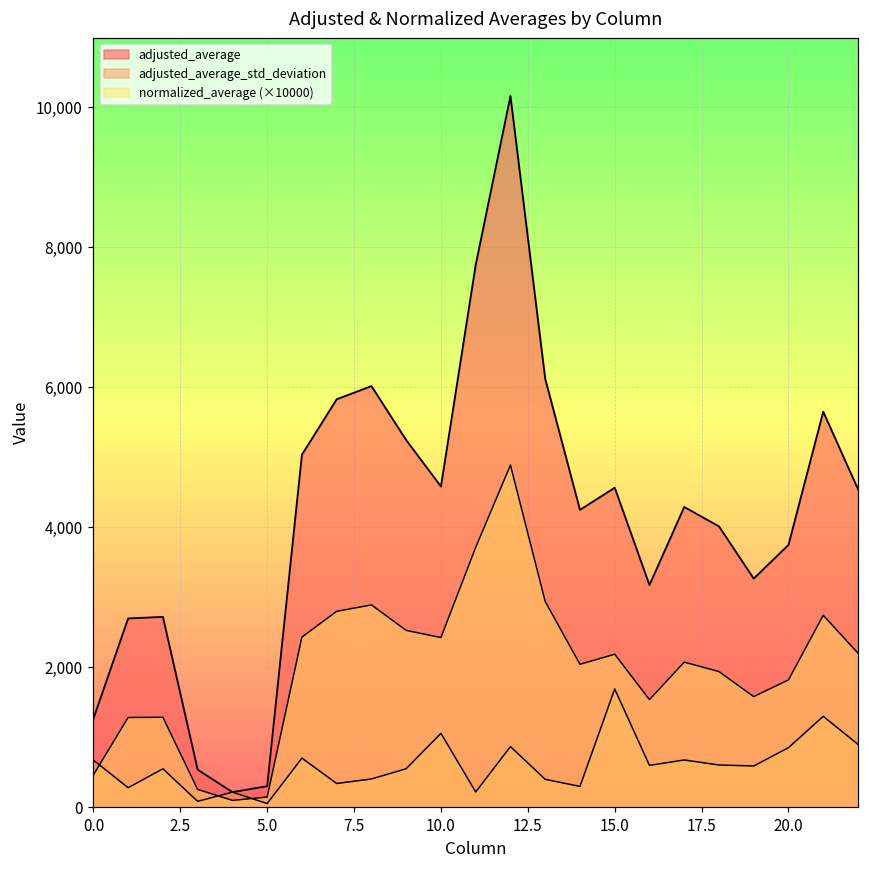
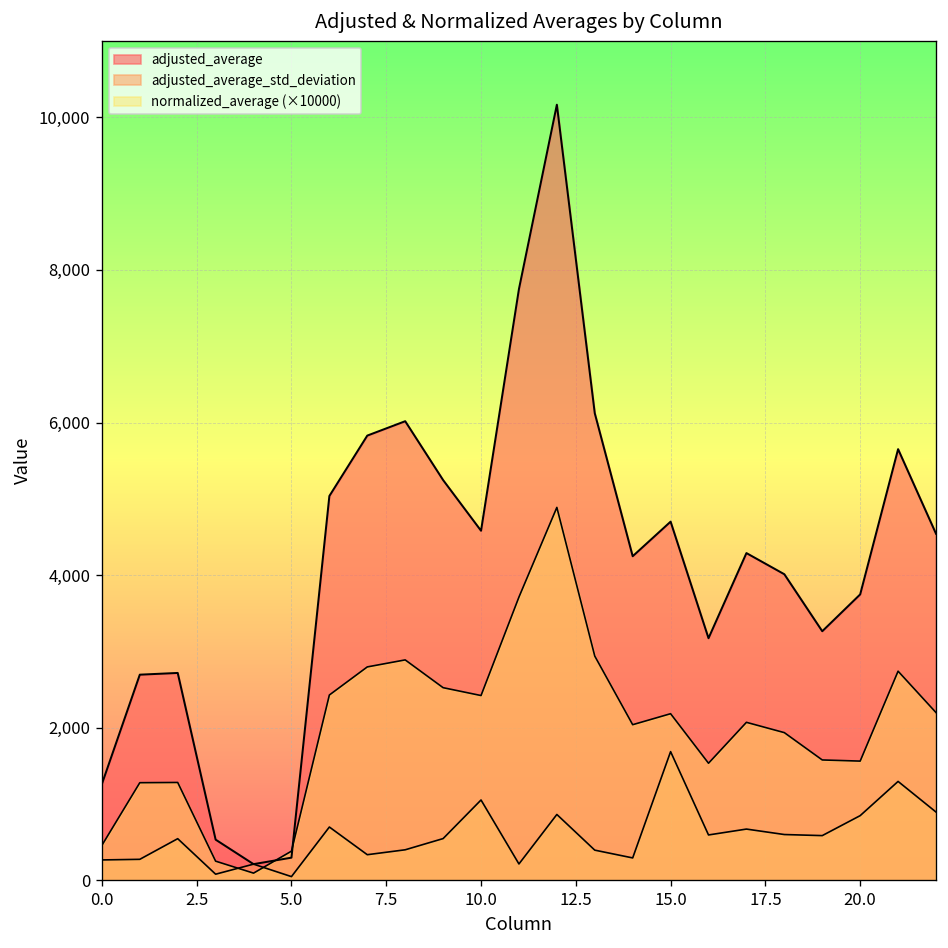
adjusted_average_std_deviation, 0.0: 700 -> 300
normalized_average (×10000), 5.0: 100 -> 400
adjusted_average, 15.0: 4,600 -> 4,700
normalized_average (×10000), 20.0: 1,800 -> 1,600
